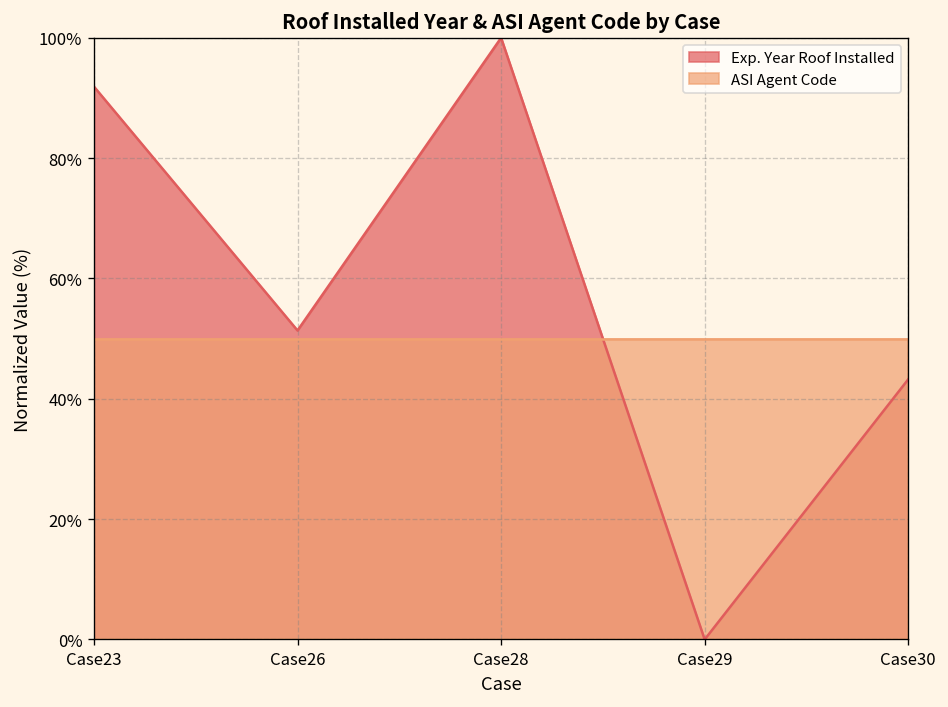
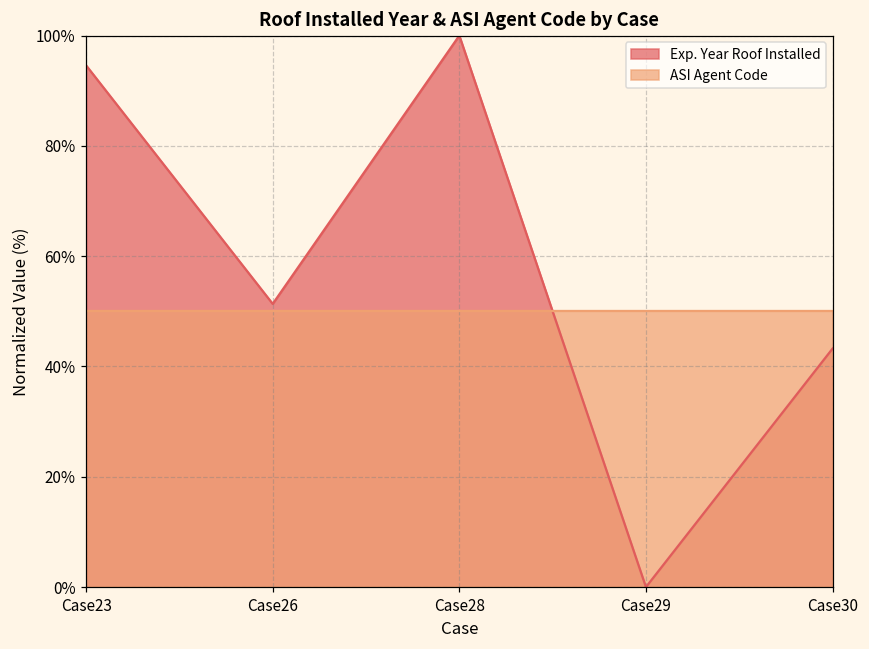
Exp. Year Roof Installed, Case23: 92% -> 95%
